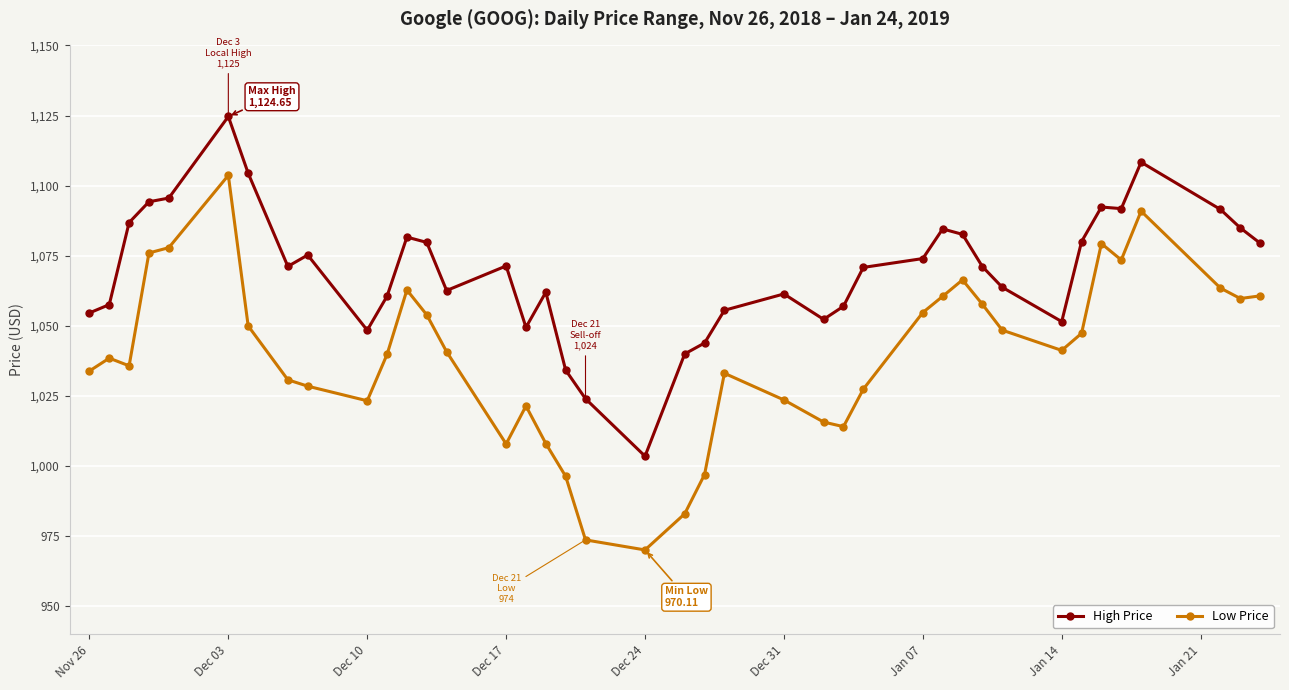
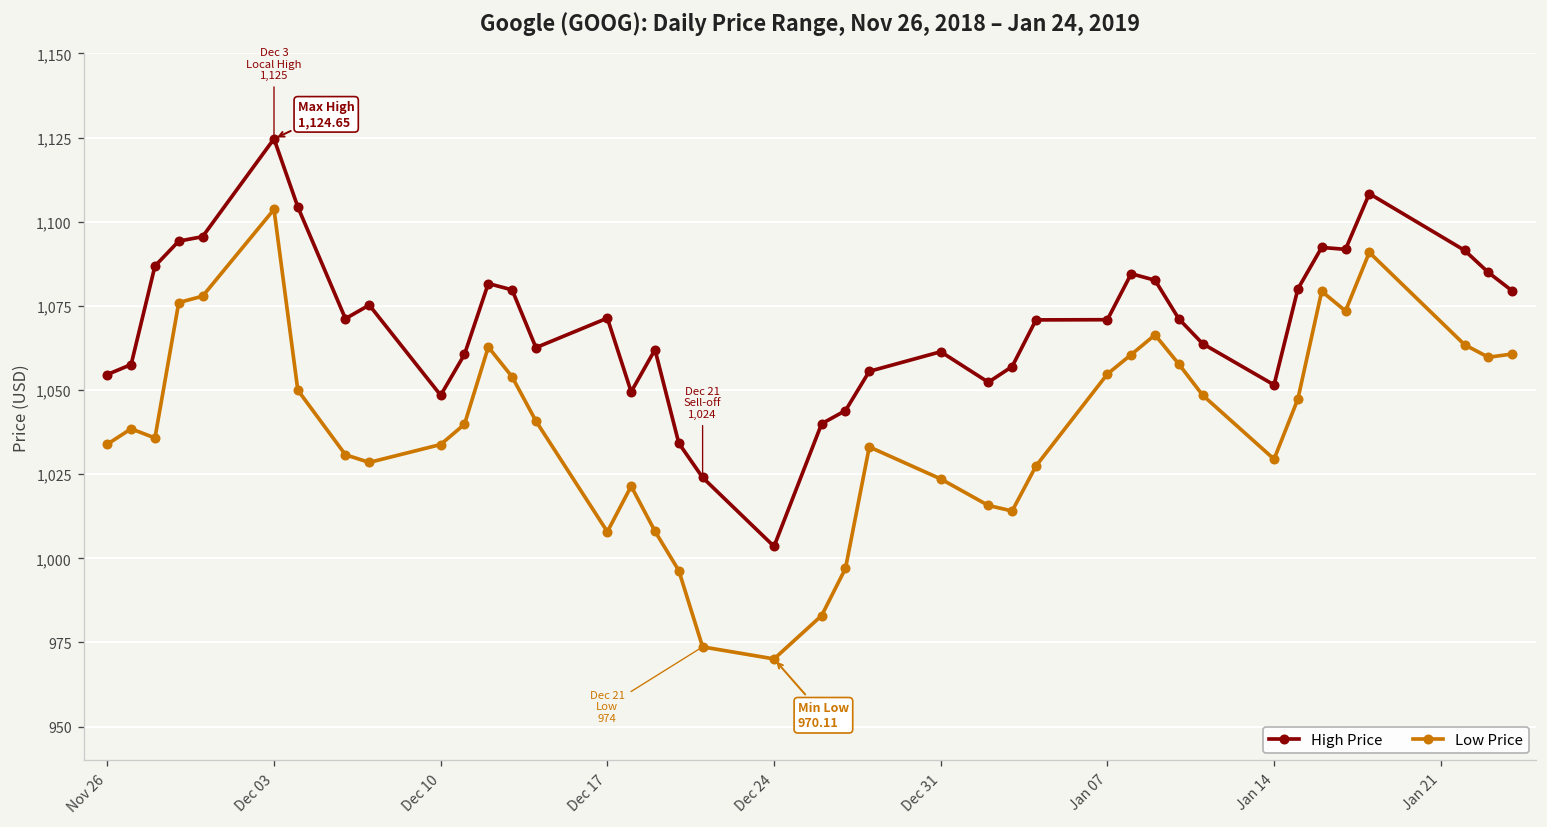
Low Price, Dec 10: 1,023 -> 1,034
High Price, Jan 07: 1,074 -> 1,071
Low Price, Jan 14: 1,041 -> 1,029
